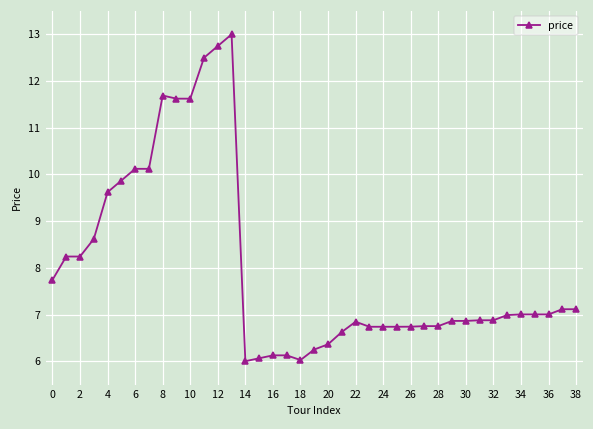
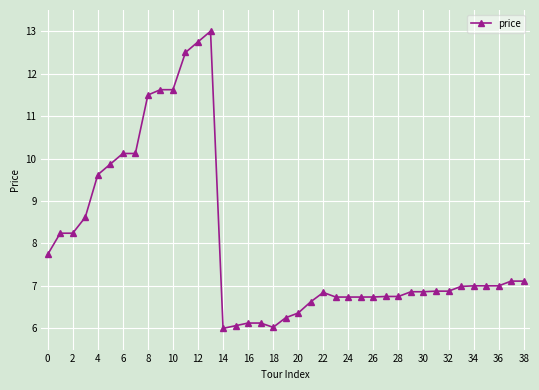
8: 11.7 -> 11.5
